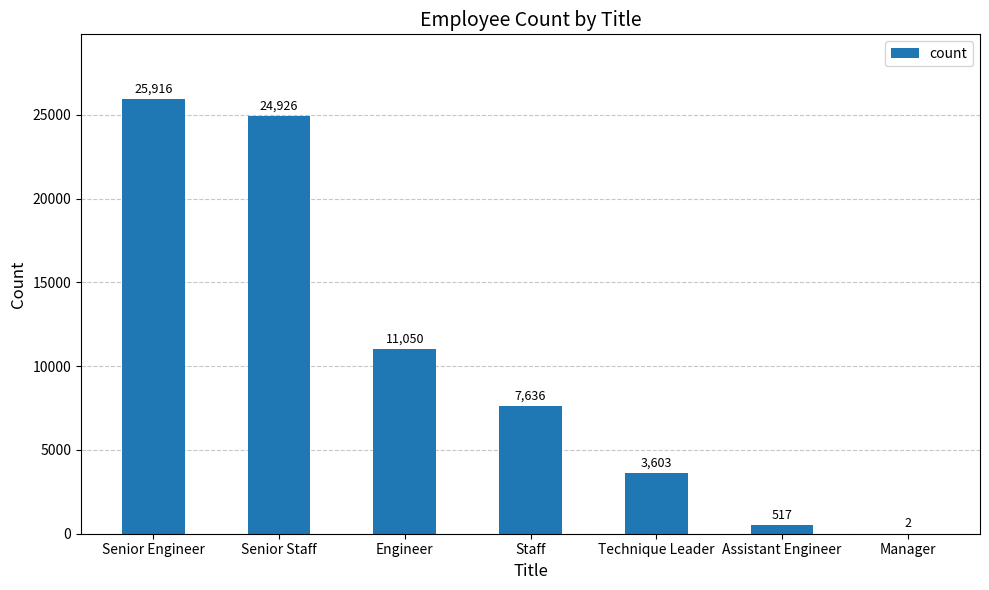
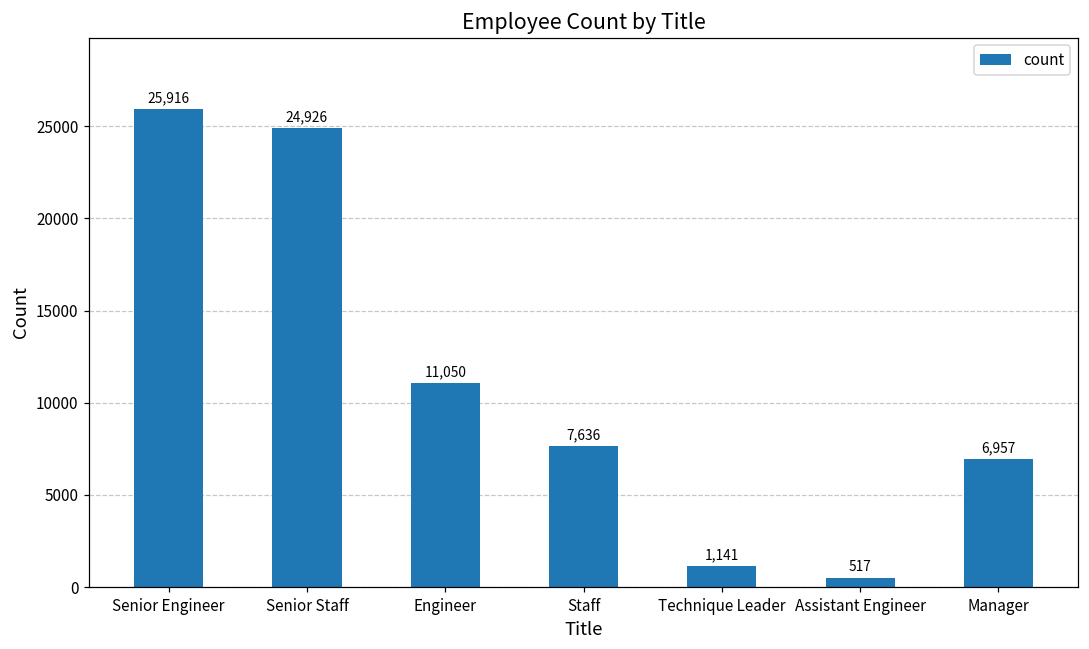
Technique Leader: 3,603 -> 1,141
Manager: 2 -> 6,957
